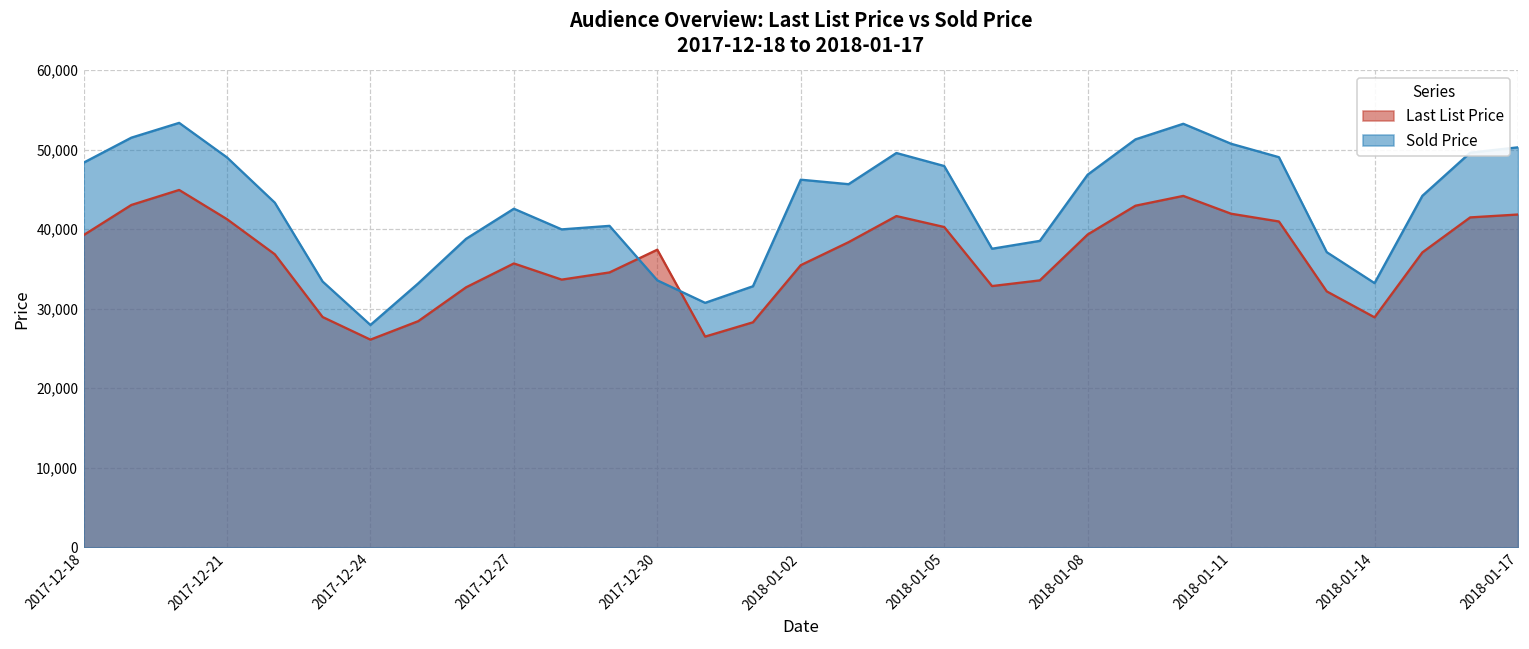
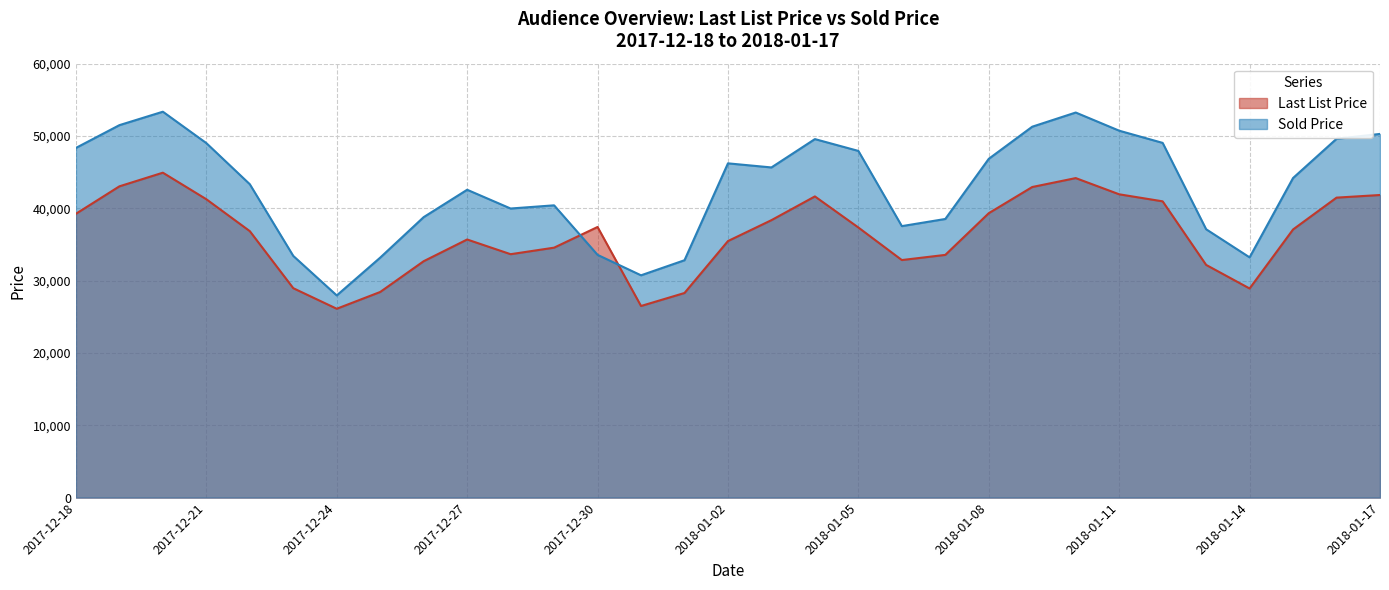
Last List Price, 2018-01-05: 40,000 -> 37,000
